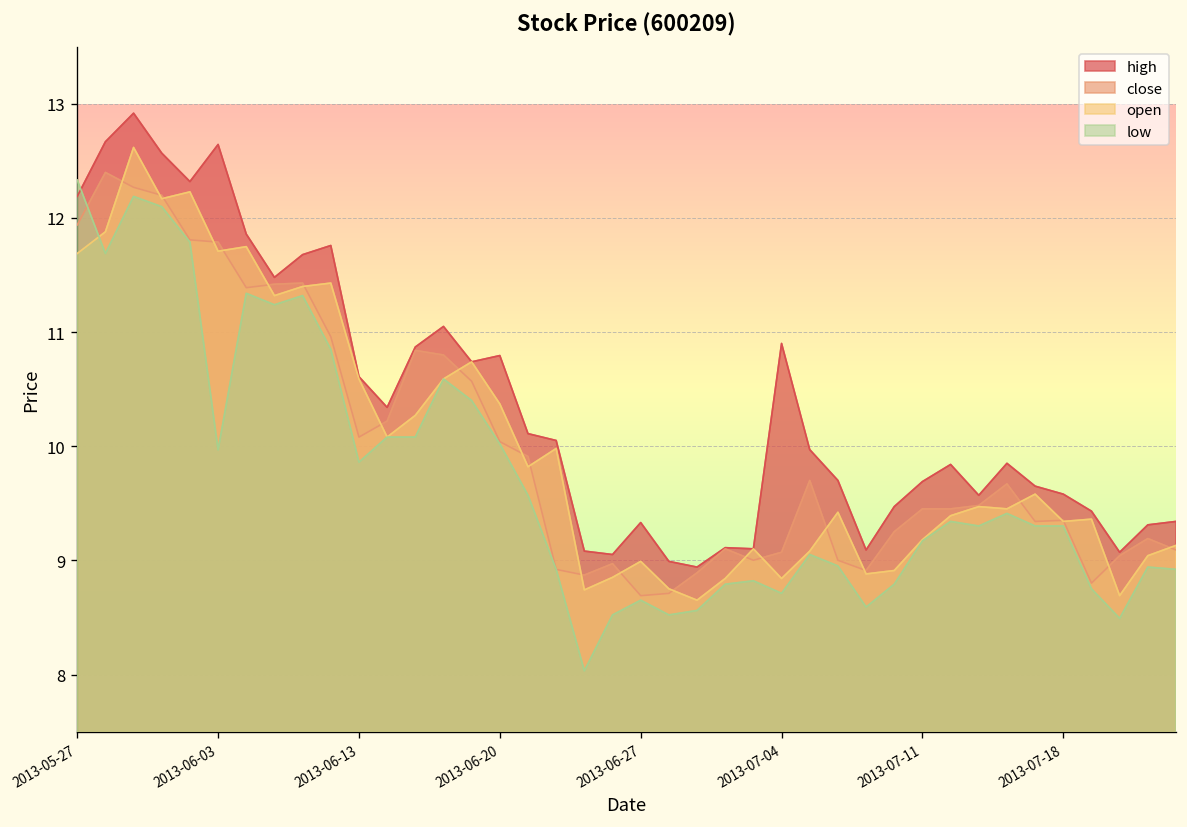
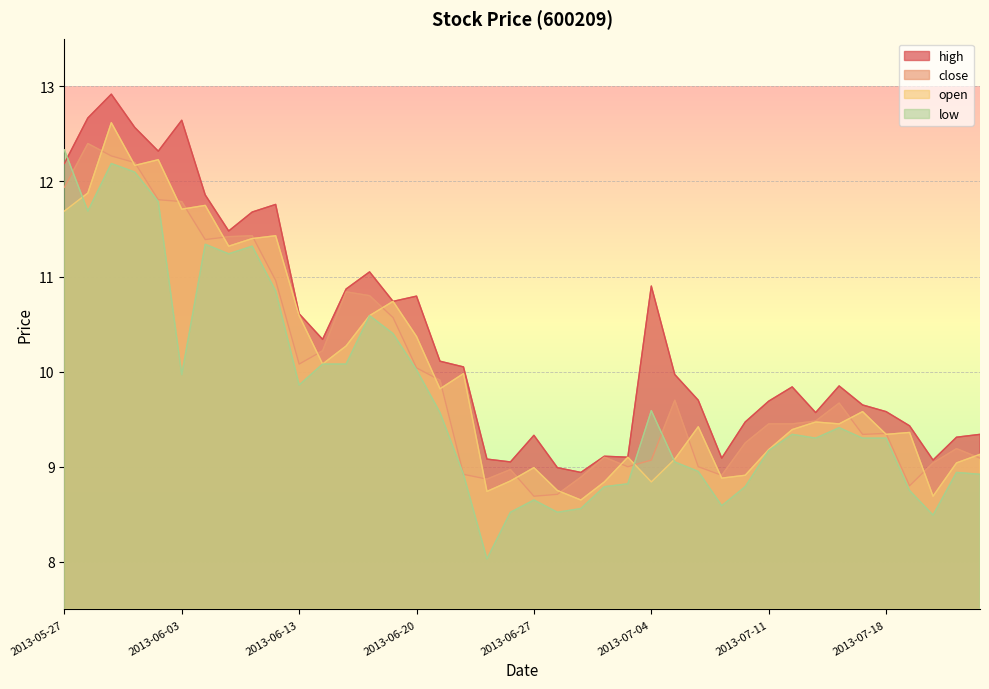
low, 2013-07-04: 8.7 -> 9.6
